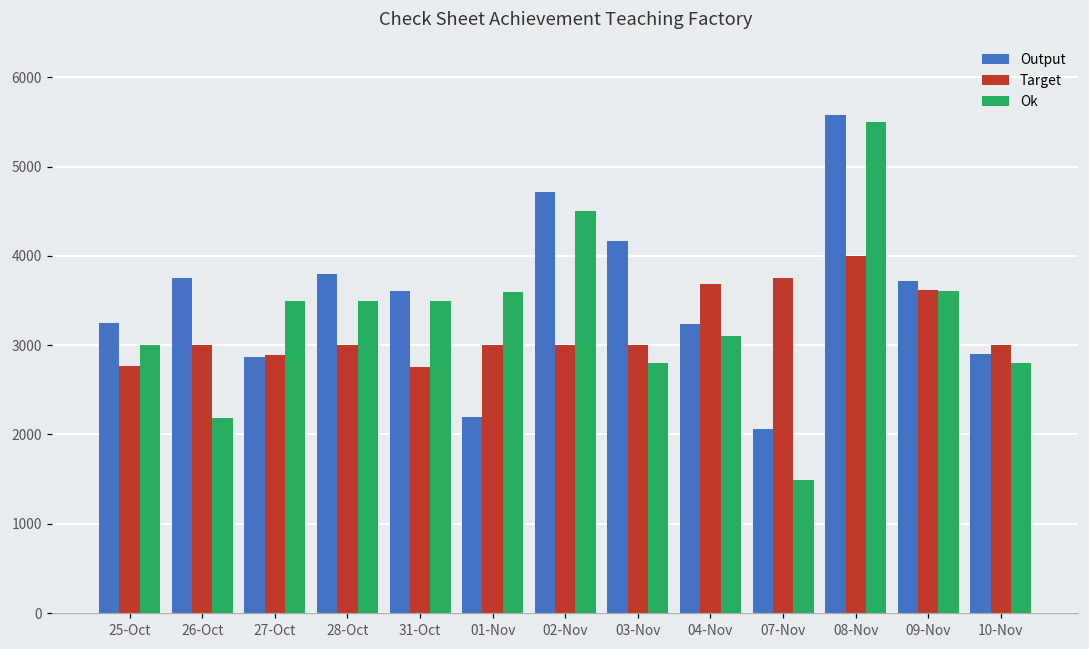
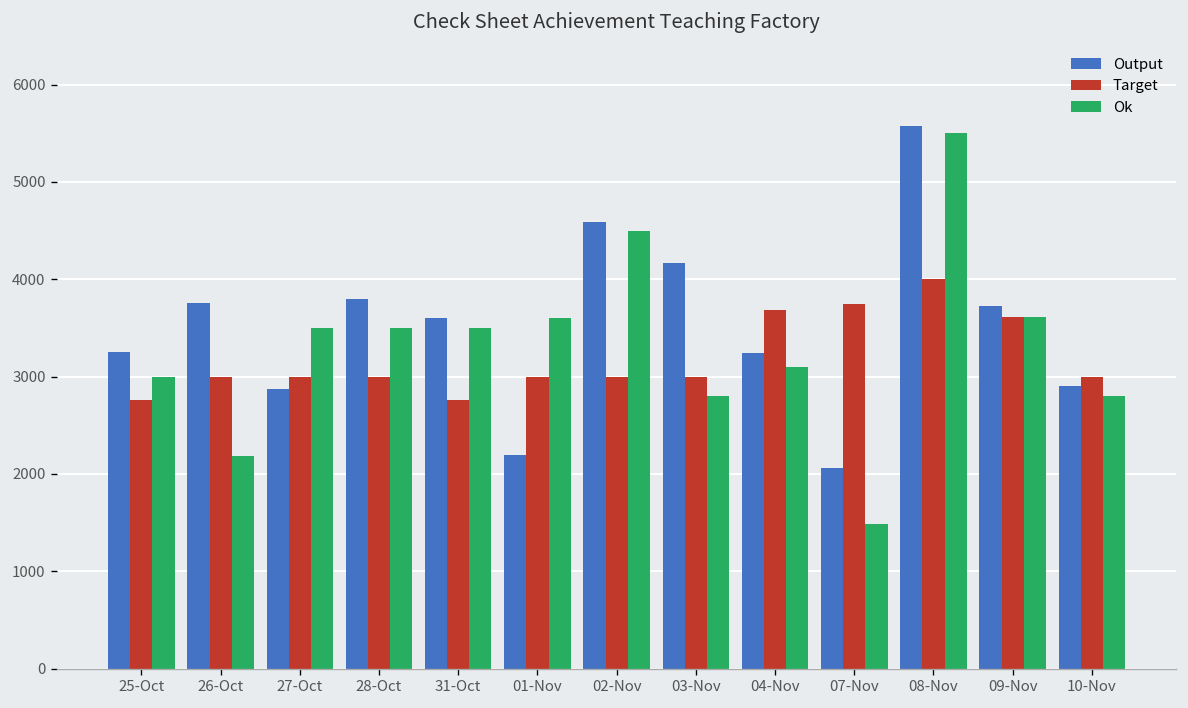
Target, 27-Oct: 2900 -> 3000
Output, 02-Nov: 4700 -> 4600
